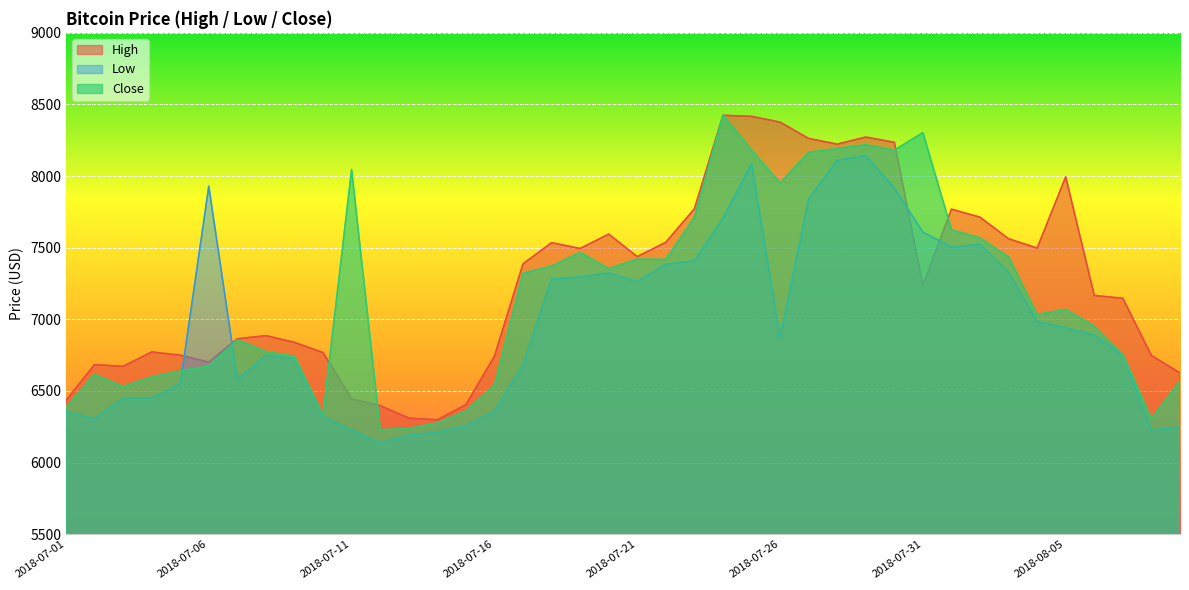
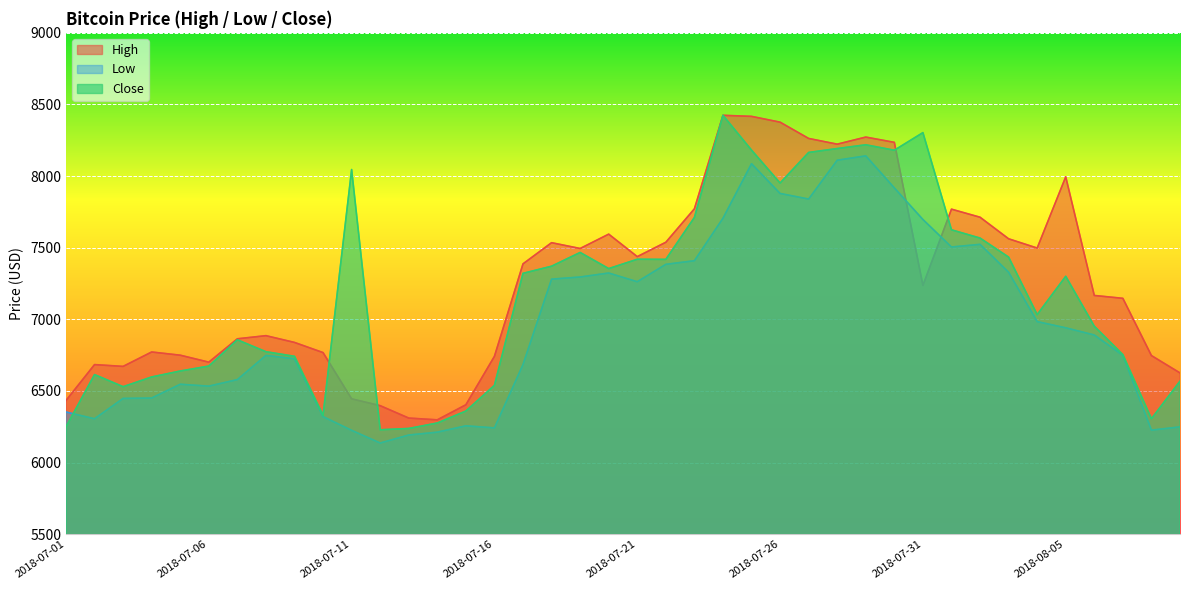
Close, 2018-07-01: 6390 -> 6250
Low, 2018-07-06: 7930 -> 6530
Low, 2018-07-16: 6360 -> 6240
Low, 2018-07-26: 6870 -> 7880
Low, 2018-07-31: 7610 -> 7700
Close, 2018-08-05: 7070 -> 7300
